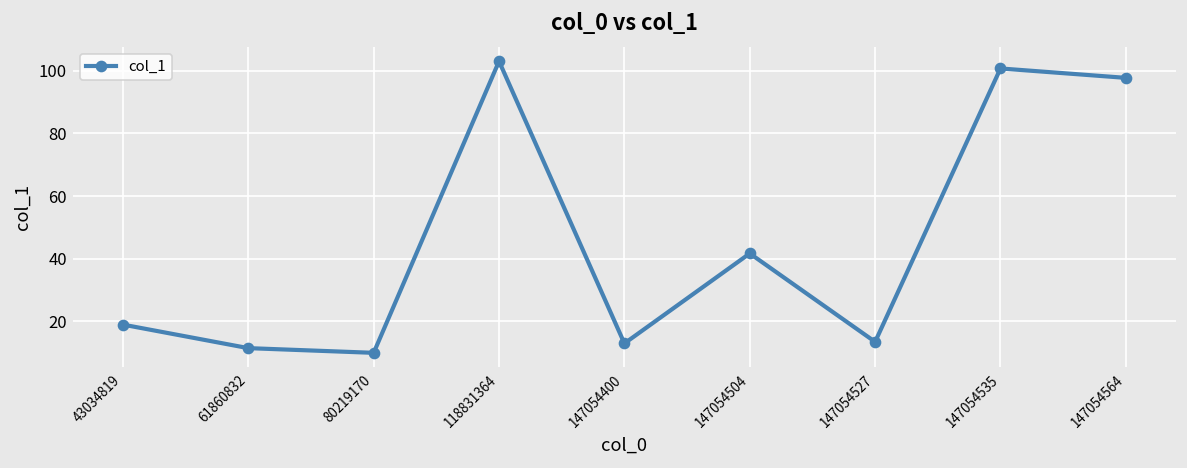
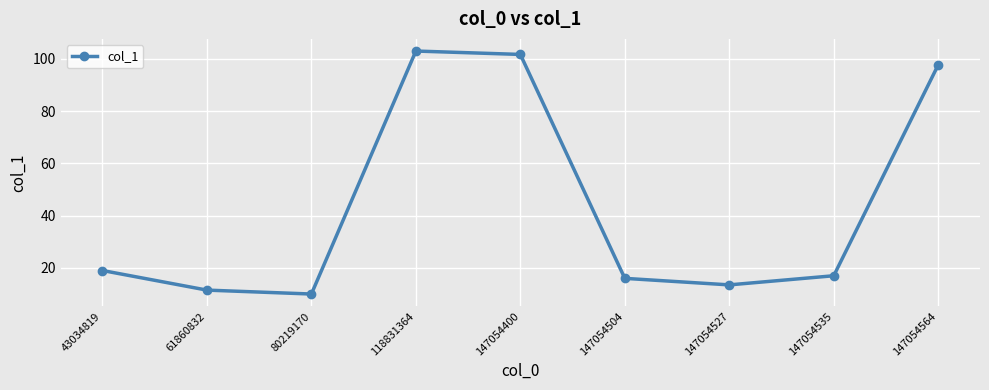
147054400: 13 -> 102
147054504: 42 -> 16
147054535: 101 -> 17
